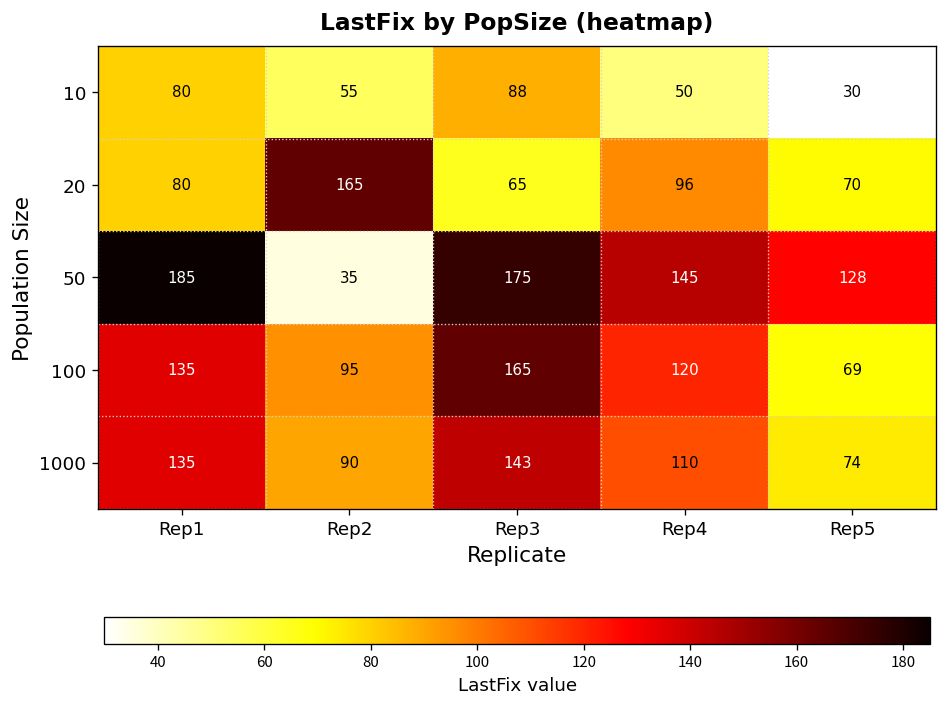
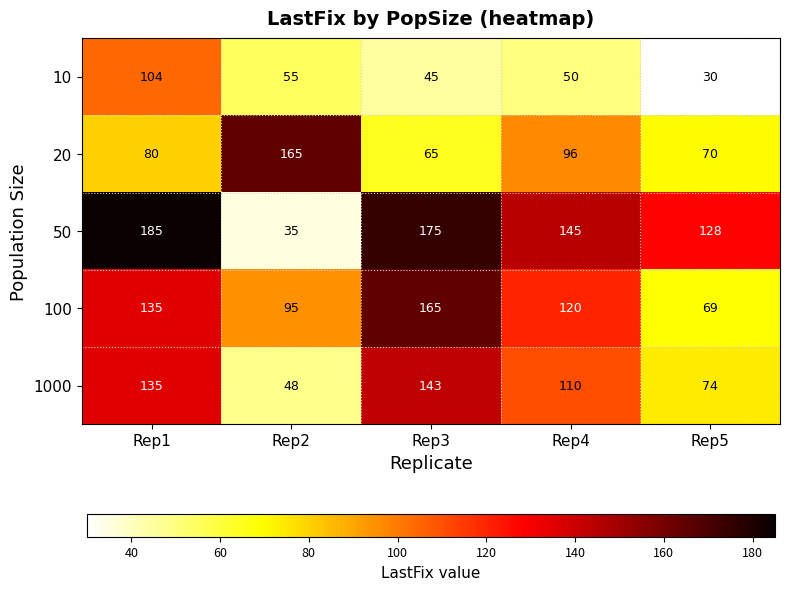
10, Rep1: 80 -> 104
10, Rep3: 88 -> 45
1000, Rep2: 90 -> 48
